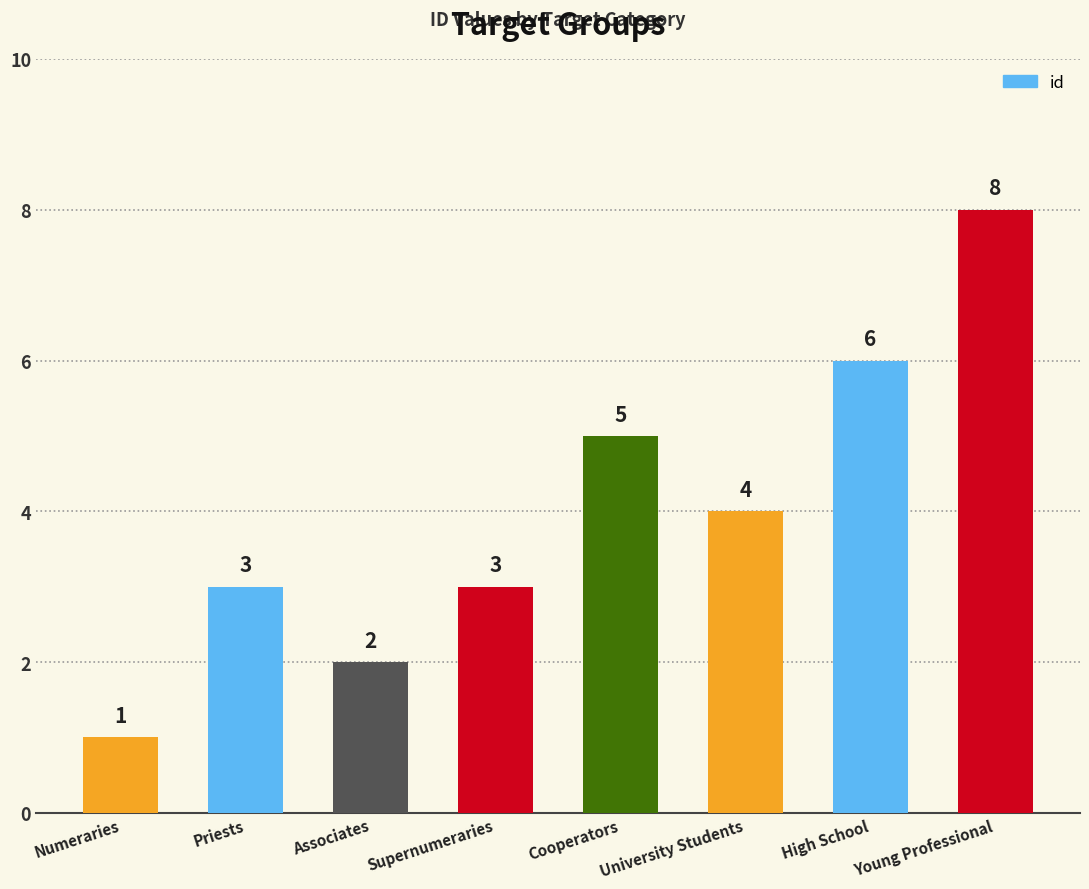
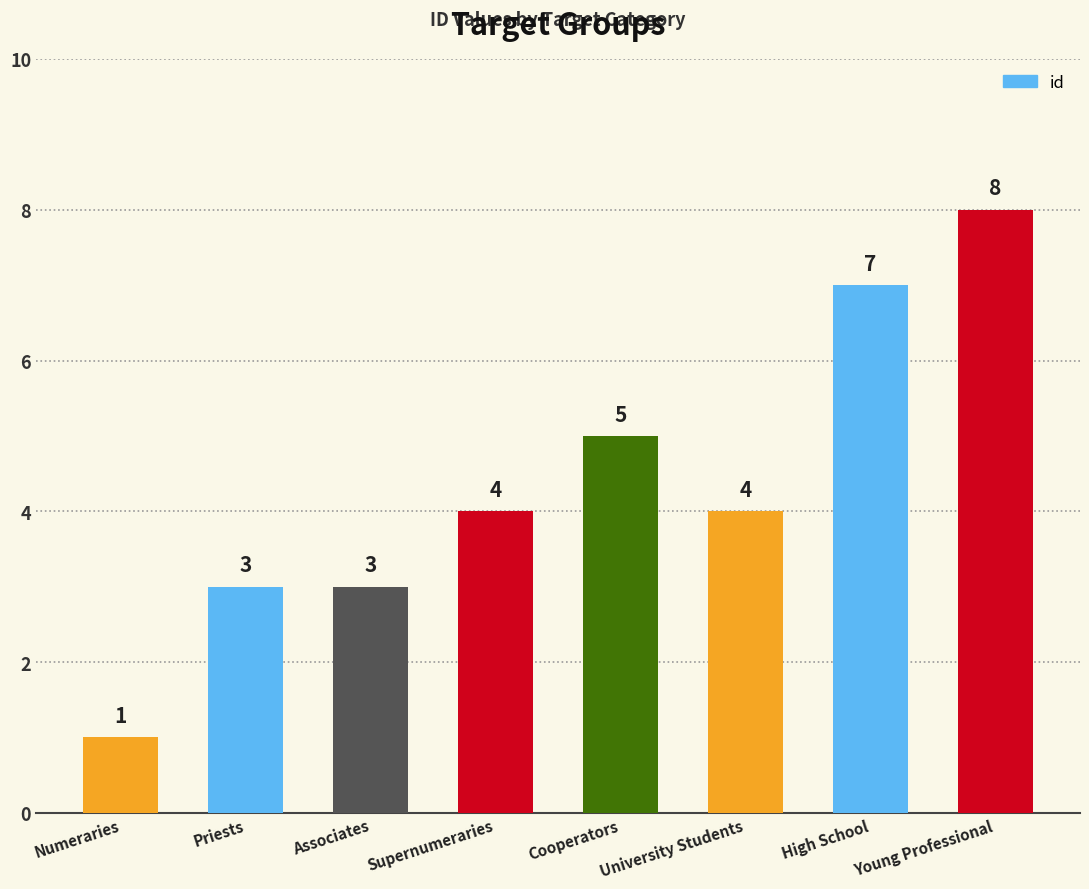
Associates: 2 -> 3
Supernumeraries: 3 -> 4
High School: 6 -> 7
